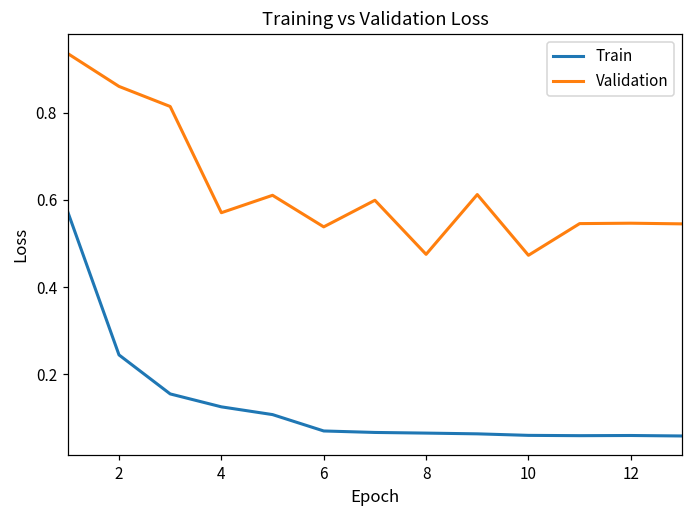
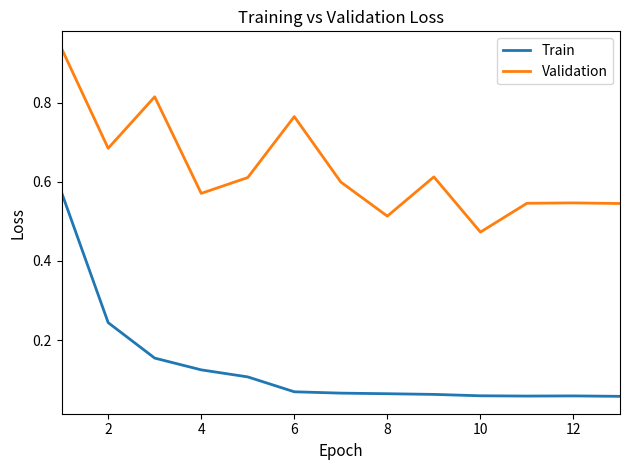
Validation, 2: 0.86 -> 0.68
Validation, 6: 0.54 -> 0.76
Validation, 8: 0.48 -> 0.51
